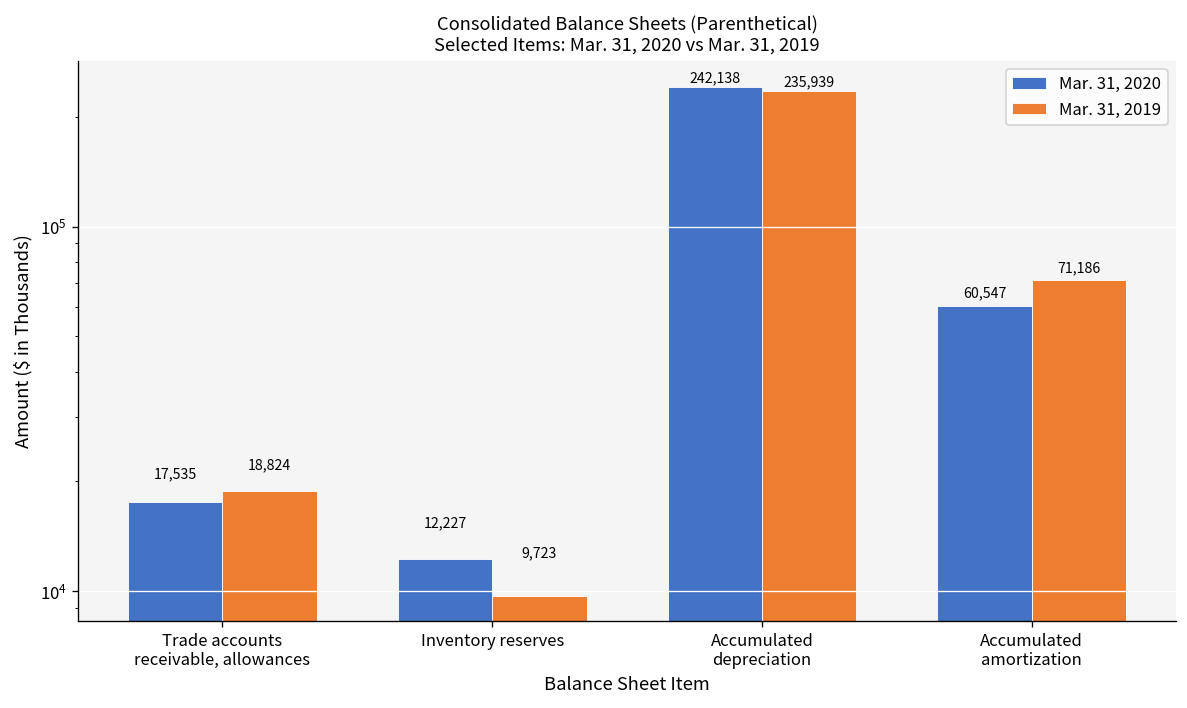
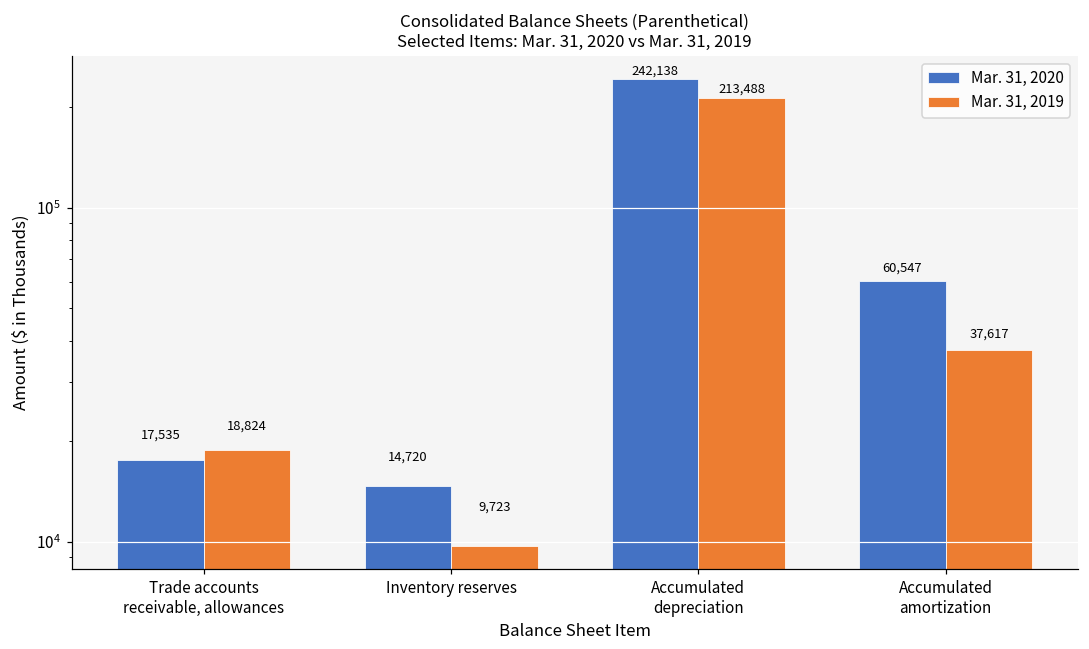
Mar. 31, 2020, Inventory reserves: 12,227 -> 14,720
Mar. 31, 2019, Accumulated depreciation: 235,939 -> 213,488
Mar. 31, 2019, Accumulated amortization: 71,186 -> 37,617
